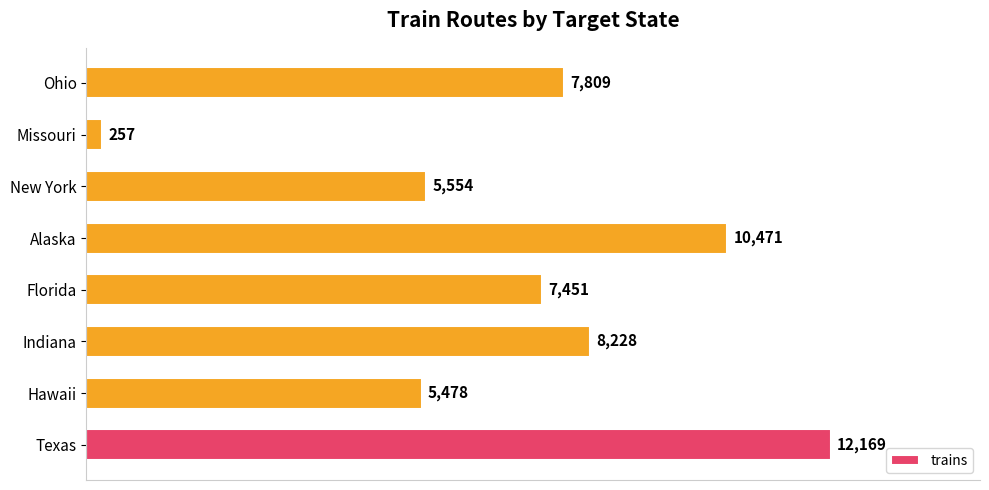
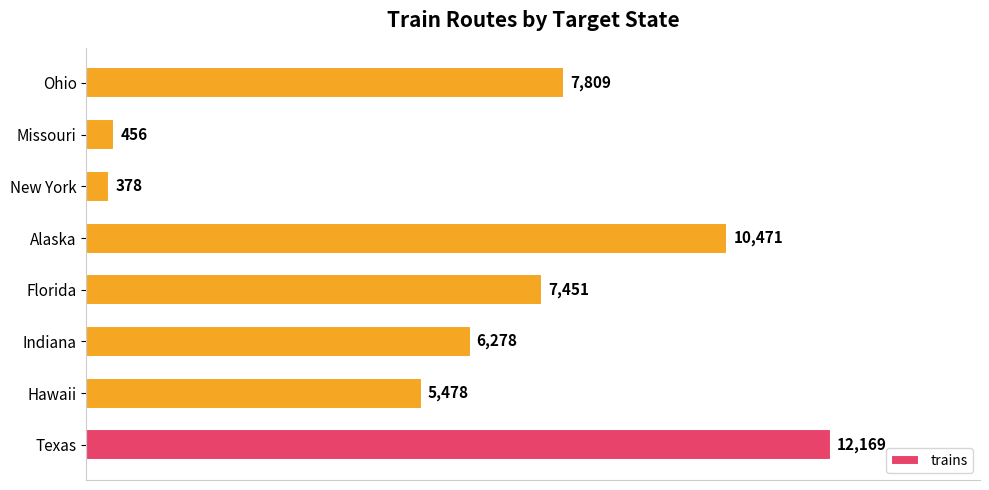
Missouri: 257 -> 456
New York: 5,554 -> 378
Indiana: 8,228 -> 6,278
